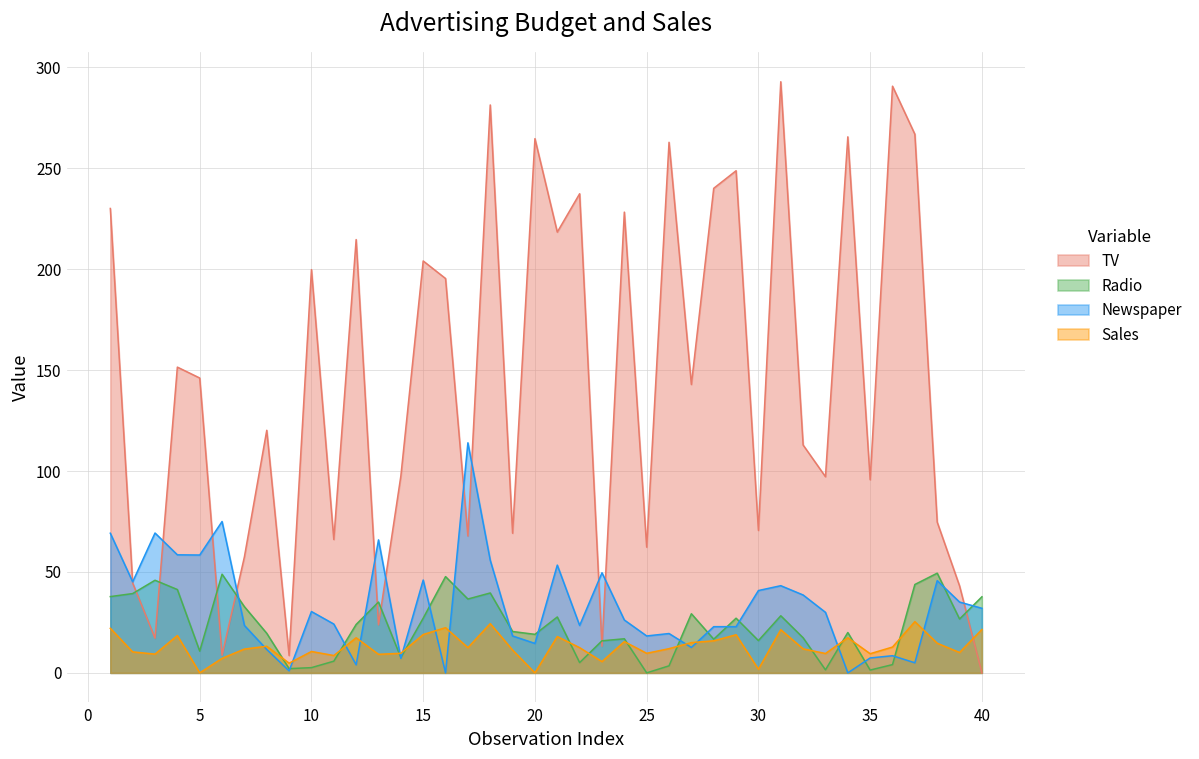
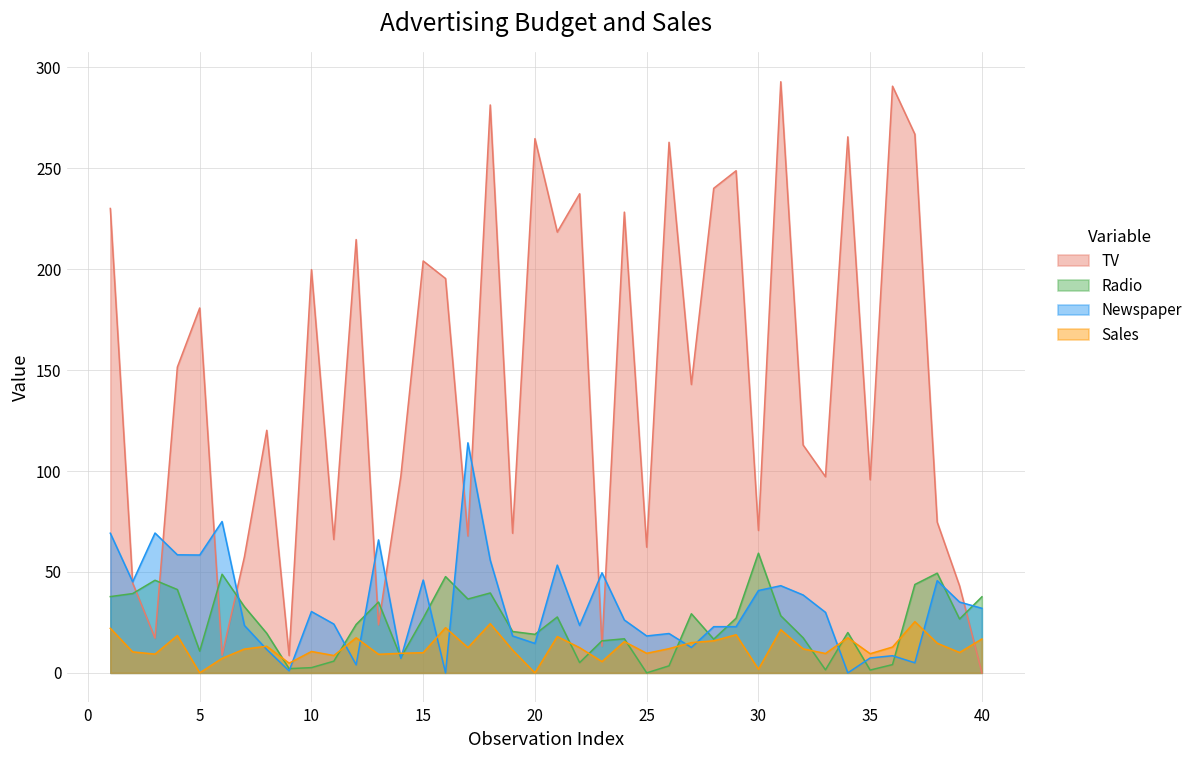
TV, 5: 146 -> 181
Sales, 15: 19 -> 10
Radio, 30: 16 -> 59
Sales, 40: 22 -> 17
